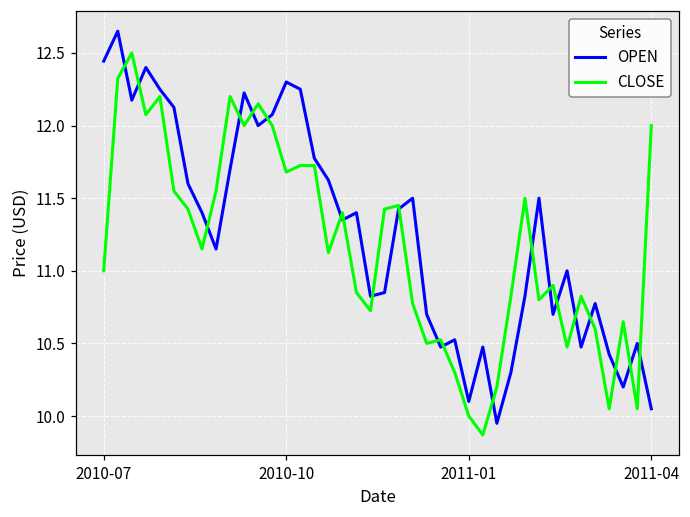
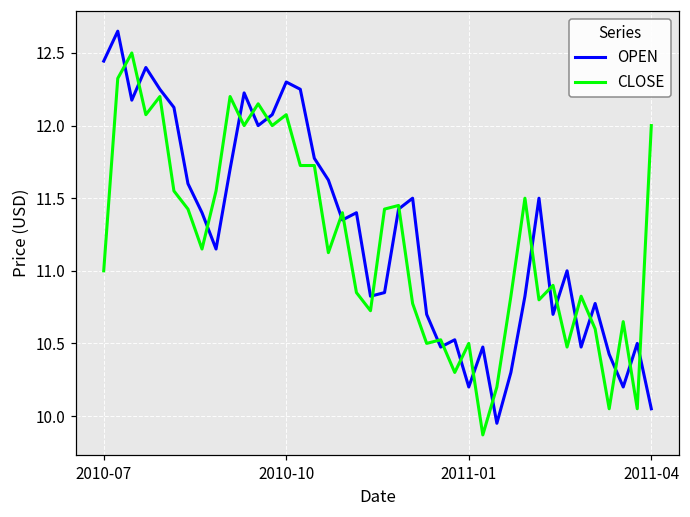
CLOSE, 2010-10: 11.68 -> 12.08
OPEN, 2011-01: 10.1 -> 10.2
CLOSE, 2011-01: 10.0 -> 10.5
